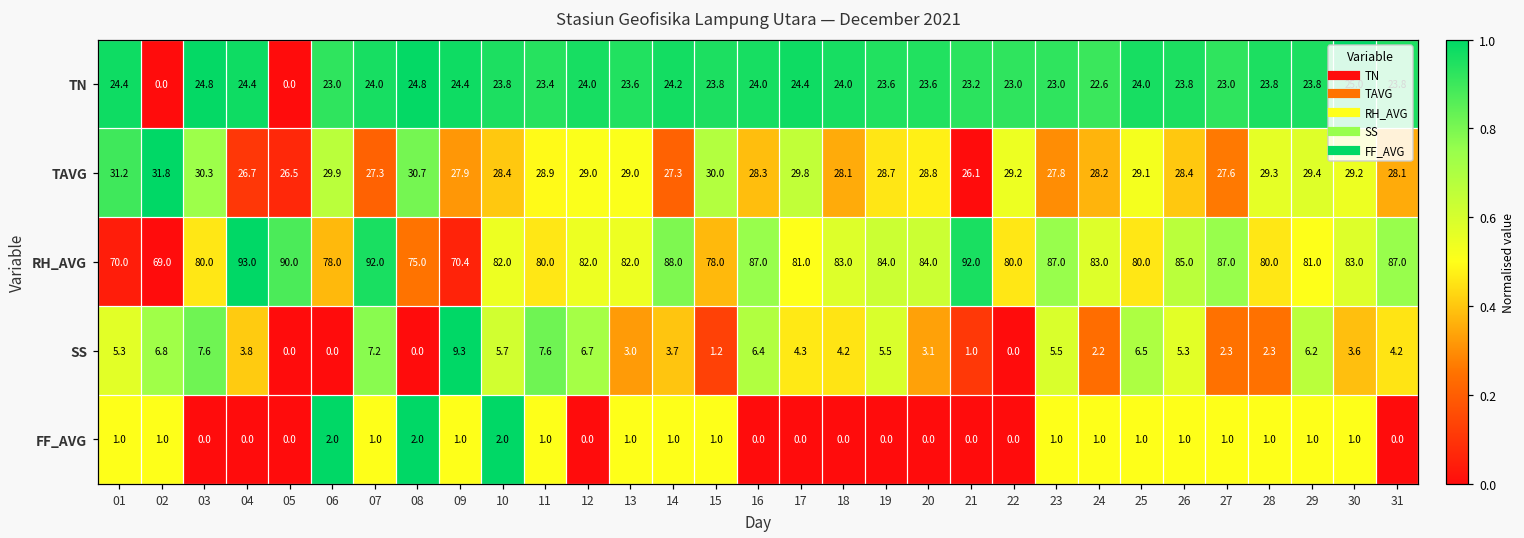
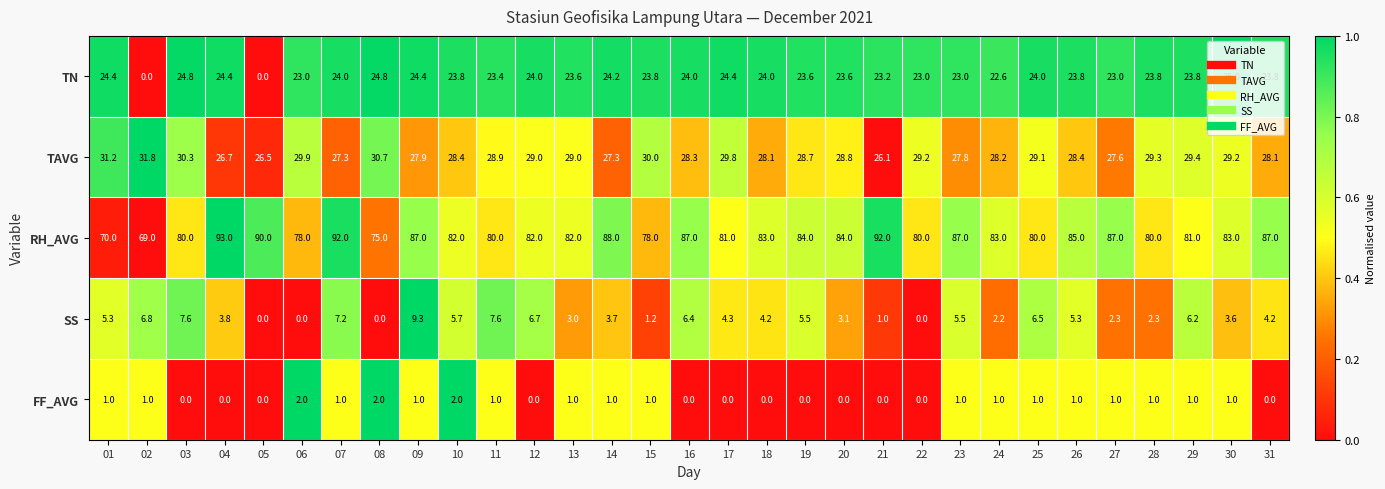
RH_AVG, 09: 70.4 -> 87.0
